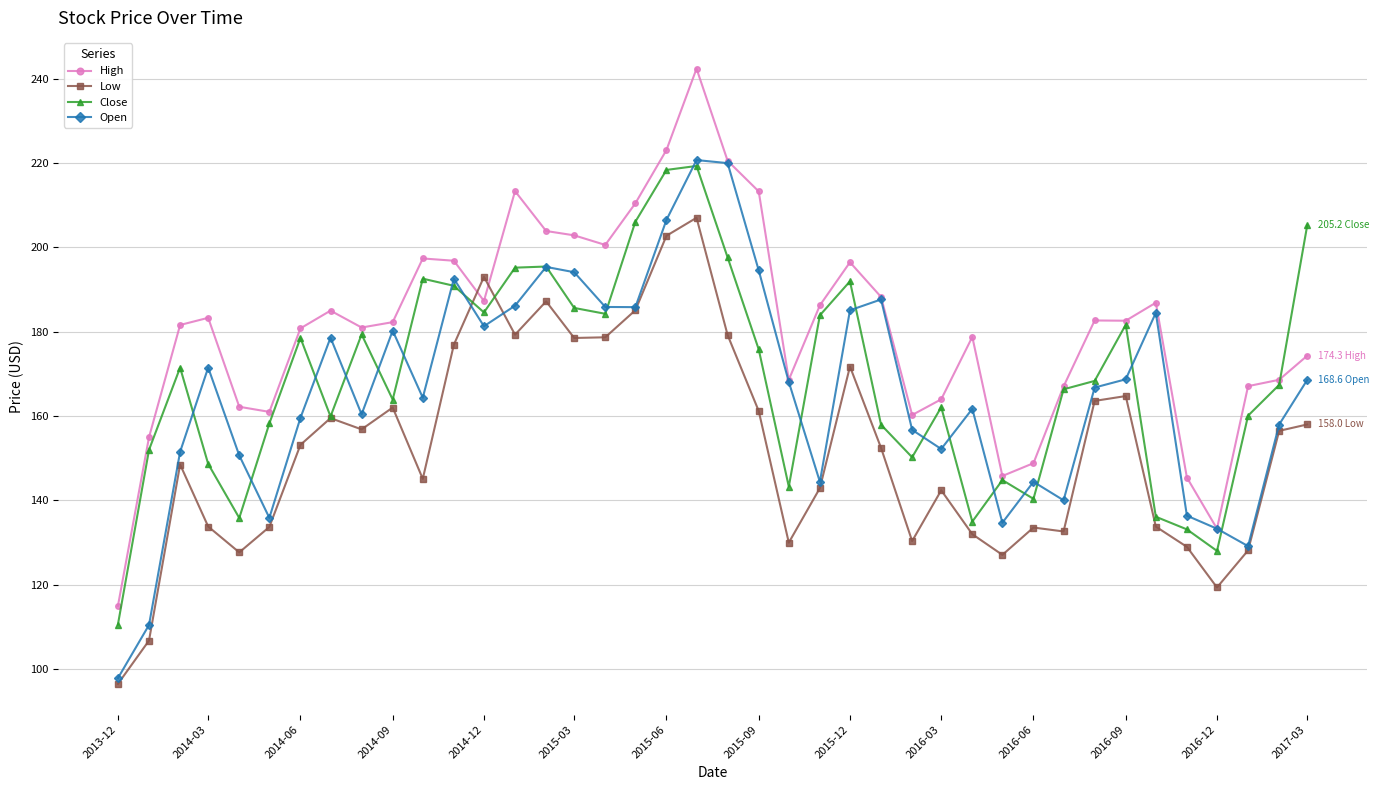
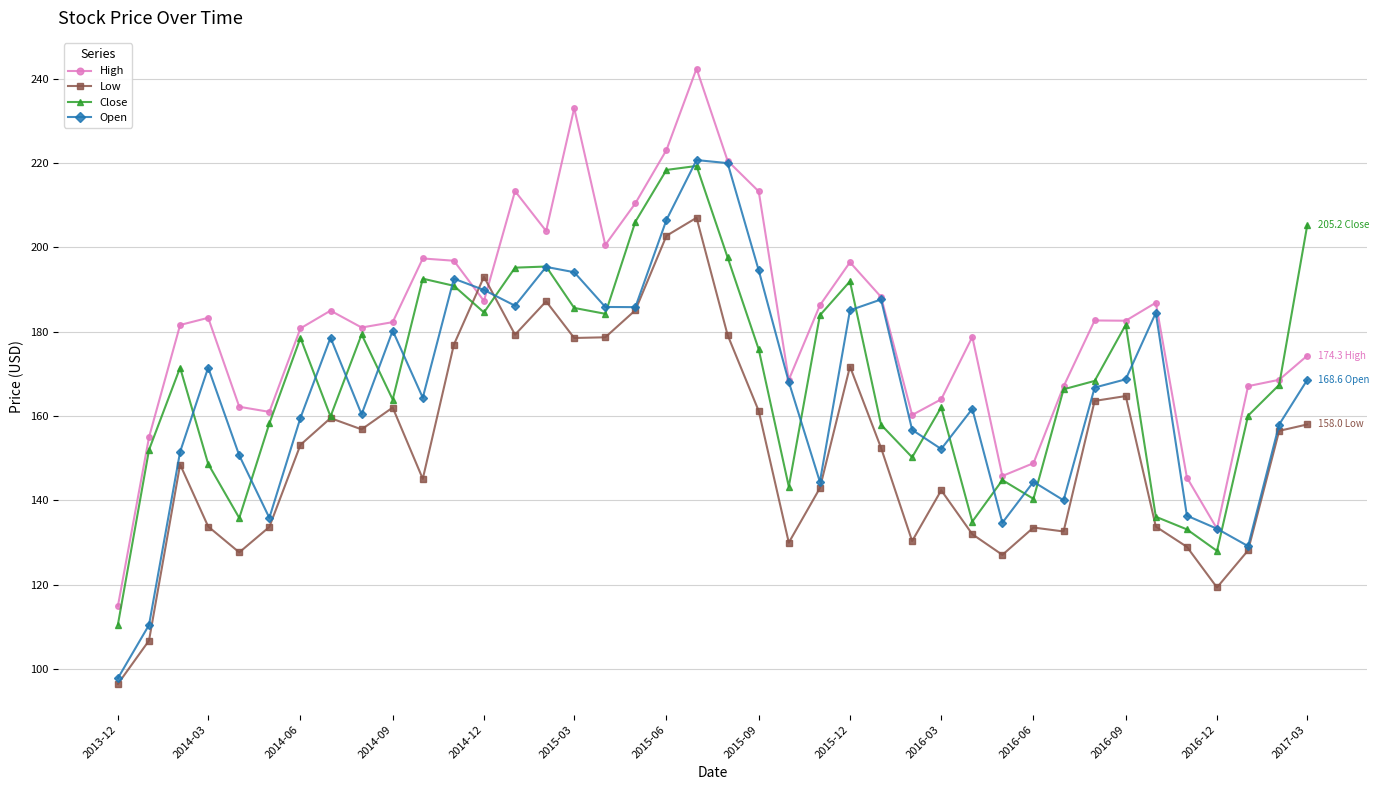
Open, 2014-12: 181 -> 190
High, 2015-03: 203 -> 233
